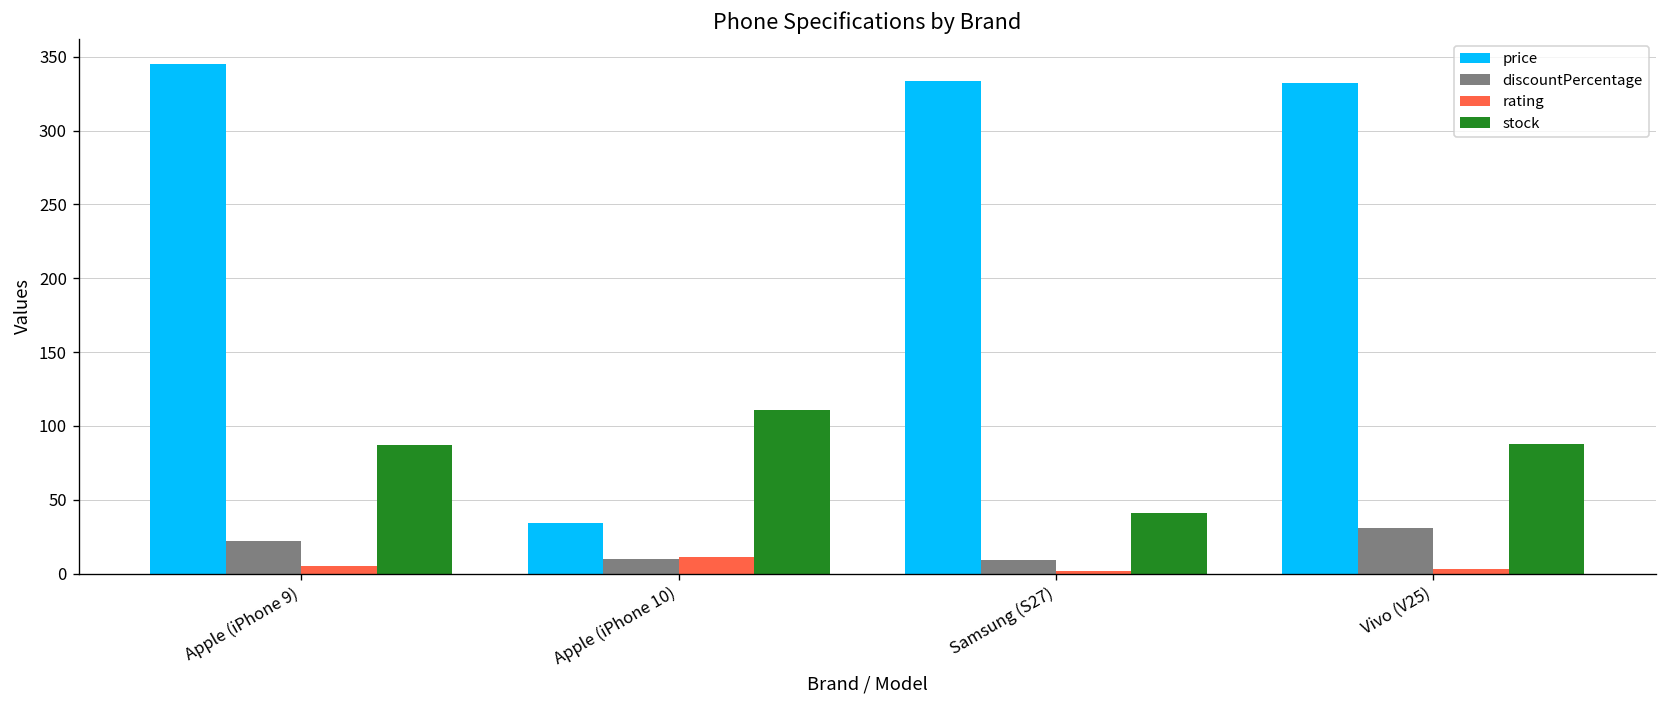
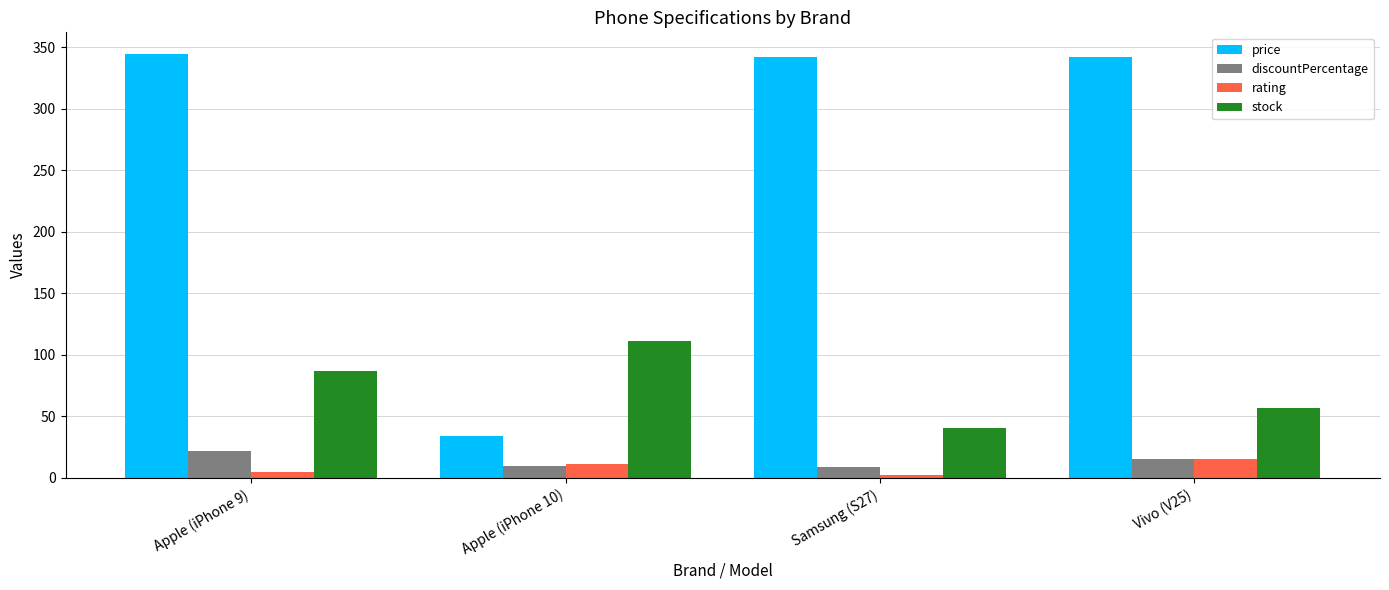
price, Samsung (S27): 334 -> 342
price, Vivo (V25): 332 -> 342
discountPercentage, Vivo (V25): 31 -> 15
rating, Vivo (V25): 3 -> 15
stock, Vivo (V25): 88 -> 57
